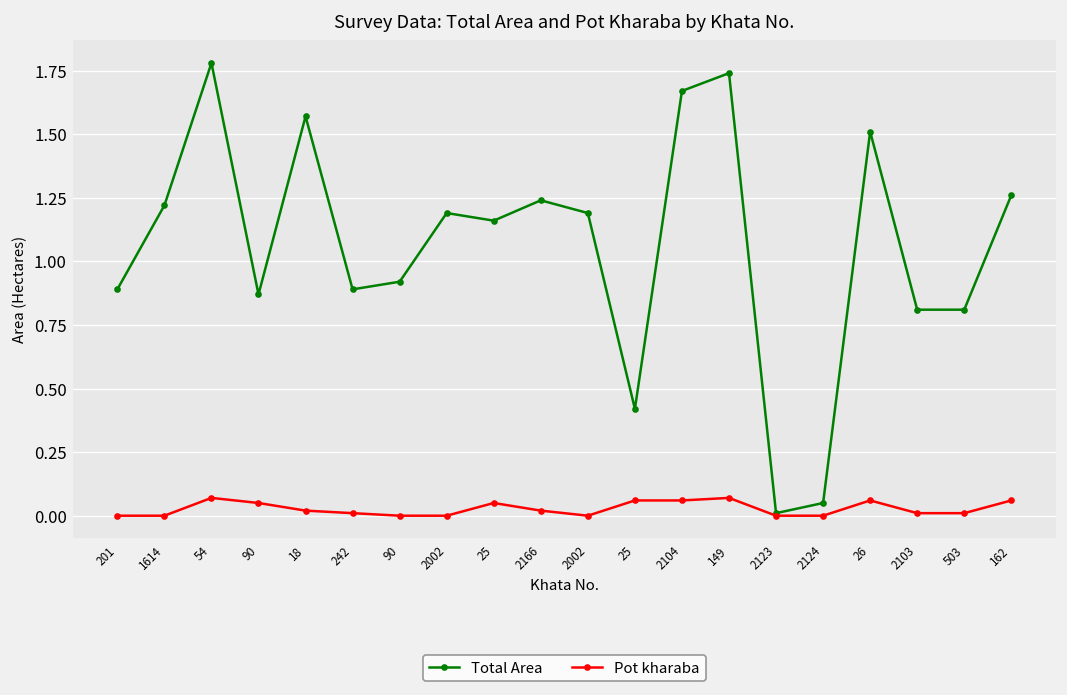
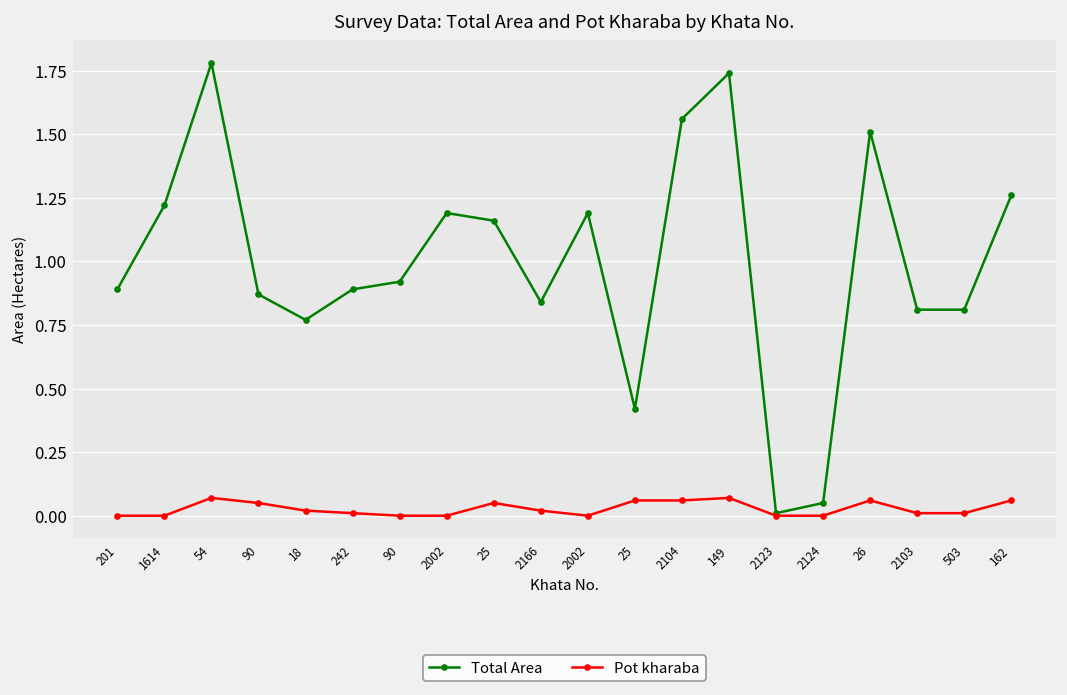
Total Area, 18: 1.57 -> 0.77
Total Area, 2166: 1.24 -> 0.84
Total Area, 2104: 1.67 -> 1.56
